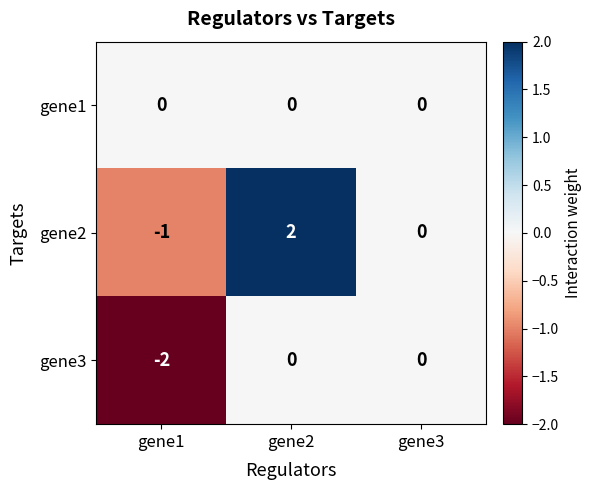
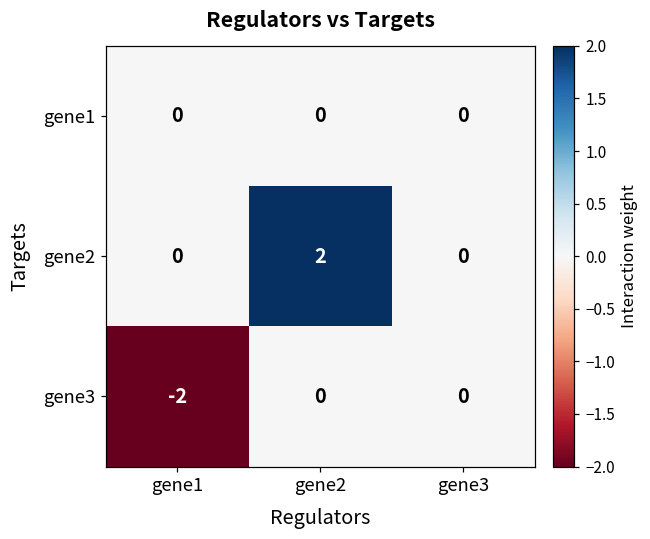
gene2, gene1: -1 -> 0
